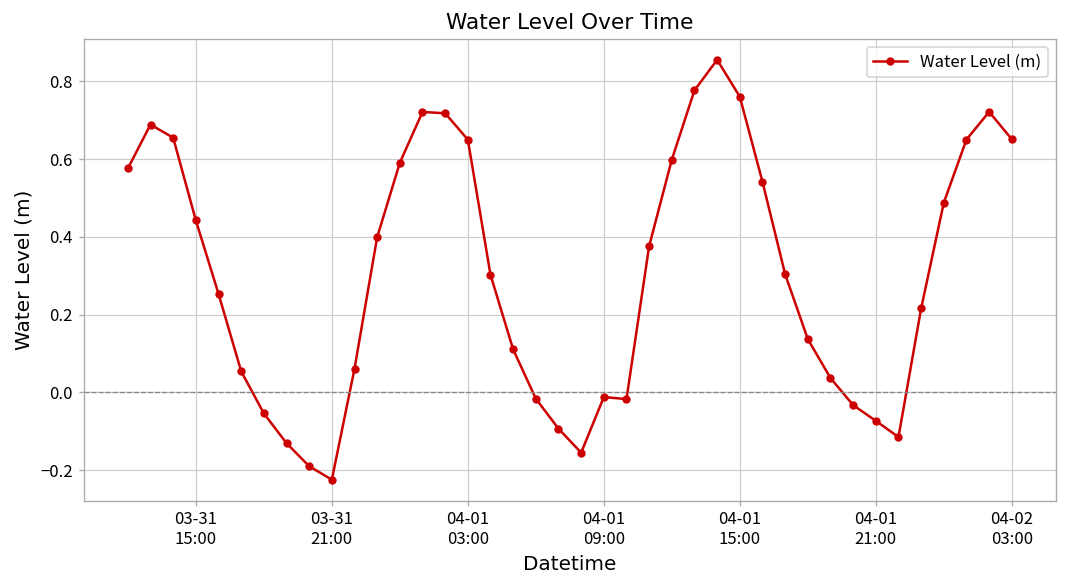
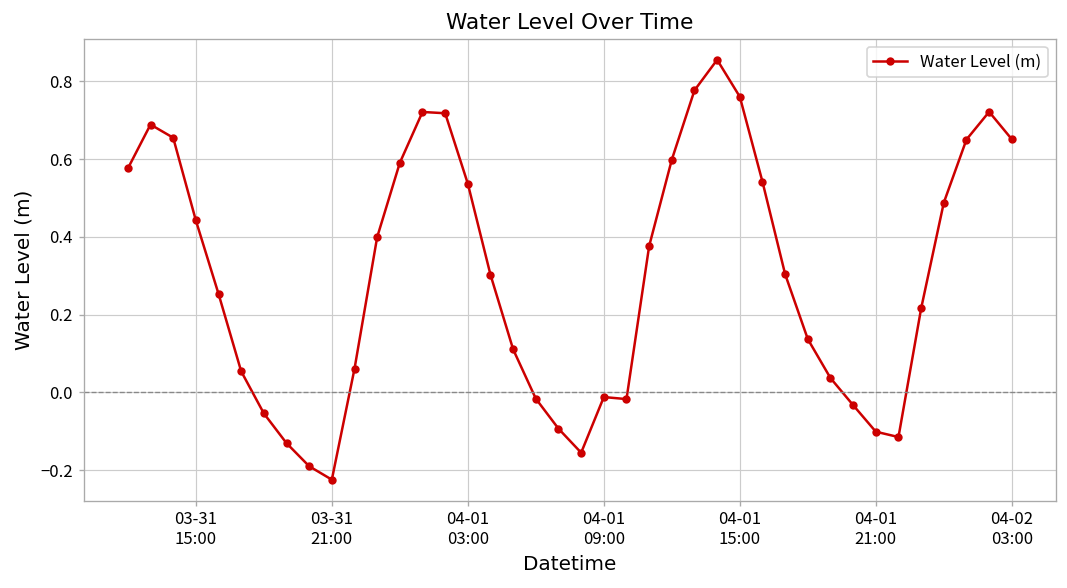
04-01 03:00: 0.65 -> 0.54
04-01 21:00: -0.07 -> -0.10
